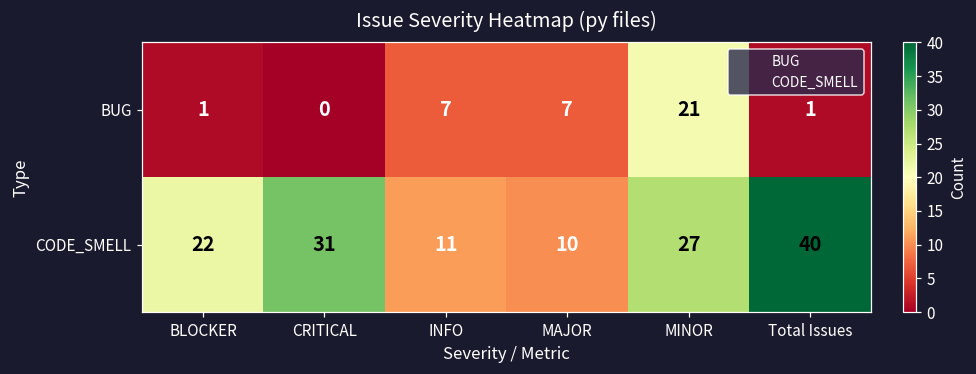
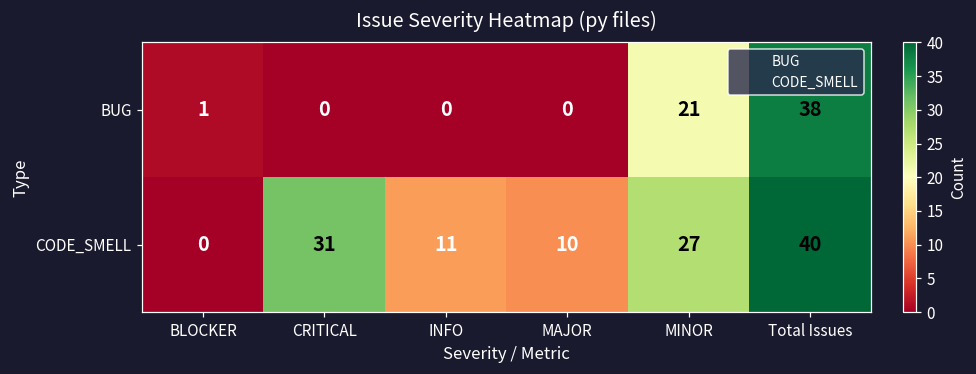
BUG, INFO: 7 -> 0
BUG, MAJOR: 7 -> 0
BUG, Total Issues: 1 -> 38
CODE_SMELL, BLOCKER: 22 -> 0
